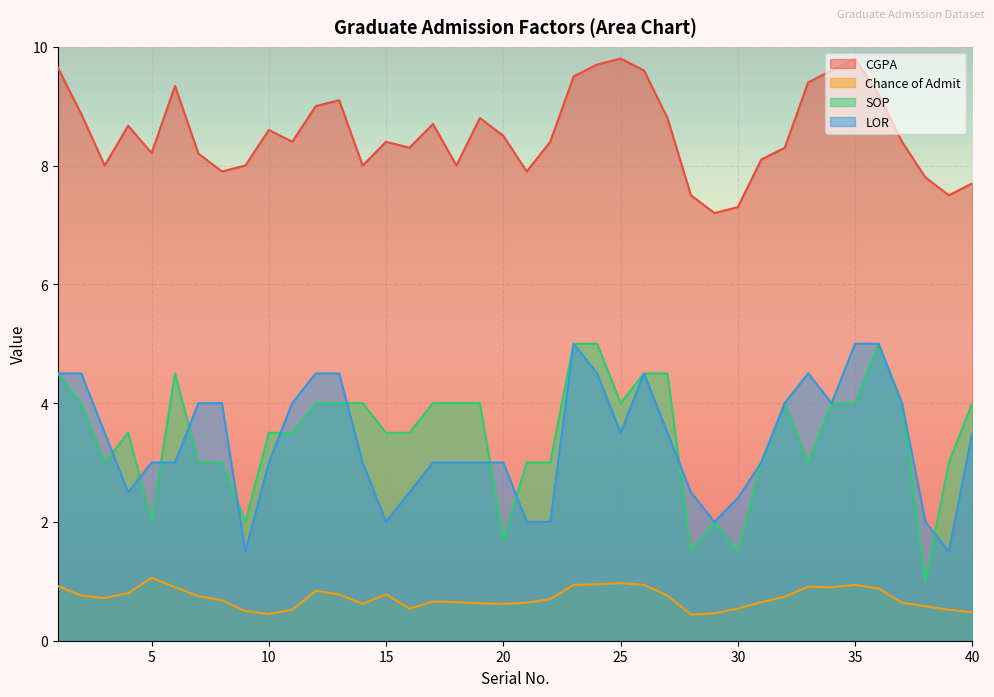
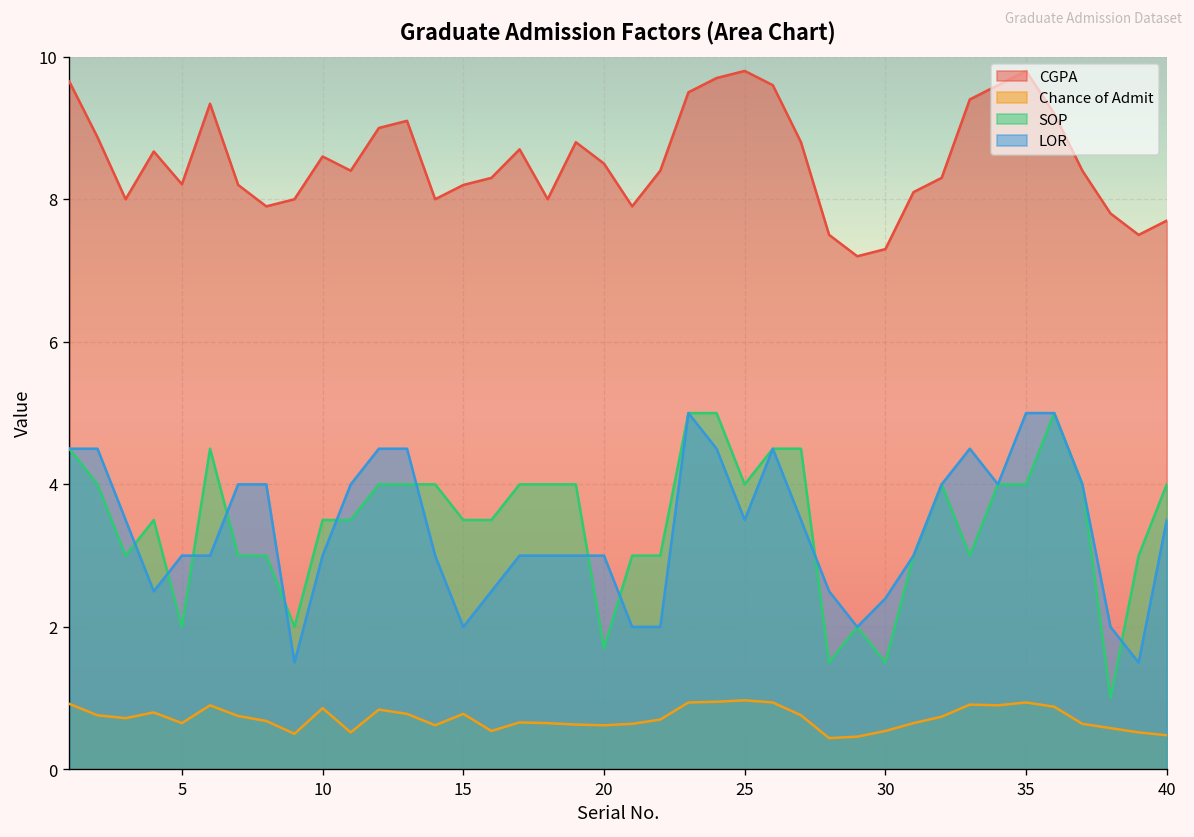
Chance of Admit, 5: 1.1 -> 0.7
Chance of Admit, 10: 0.5 -> 0.9
CGPA, 15: 8.4 -> 8.2
